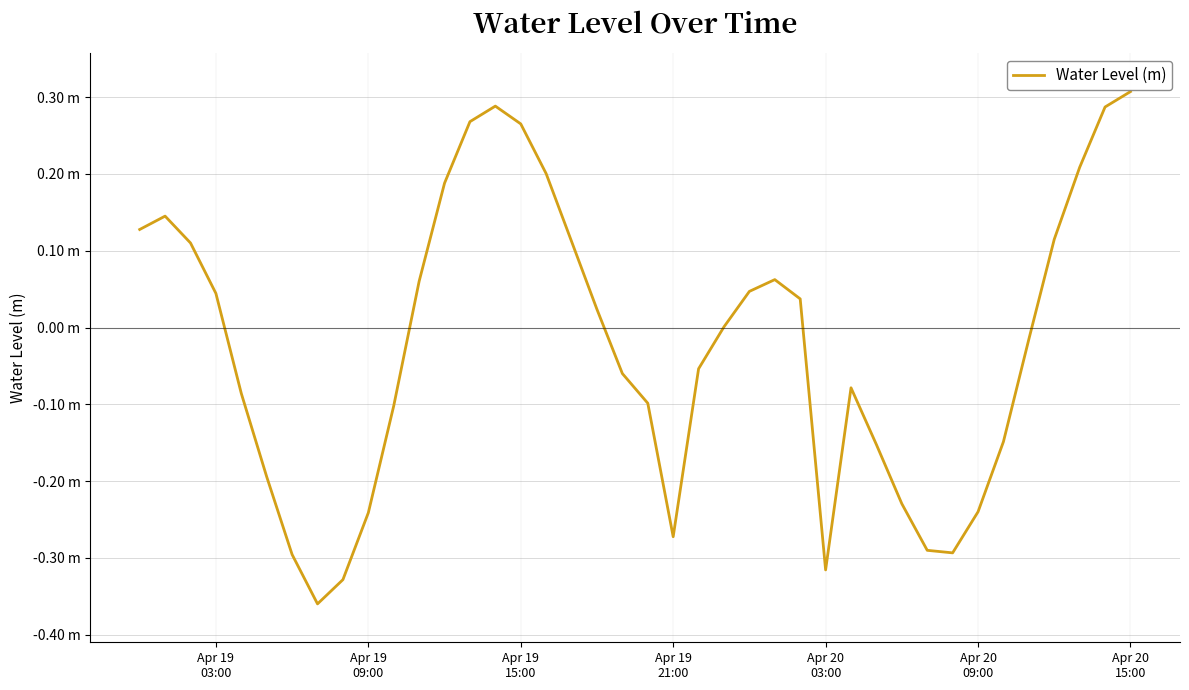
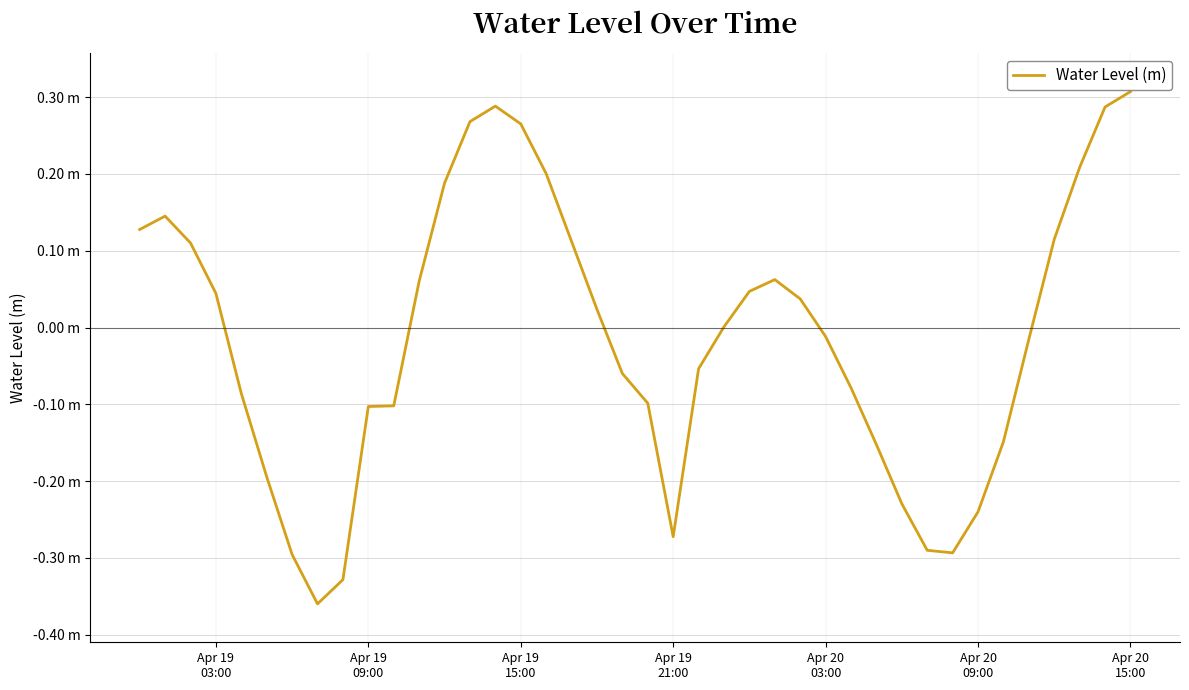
Apr 19 09:00: -0.24 m -> -0.10 m
Apr 20 03:00: -0.32 m -> -0.01 m
